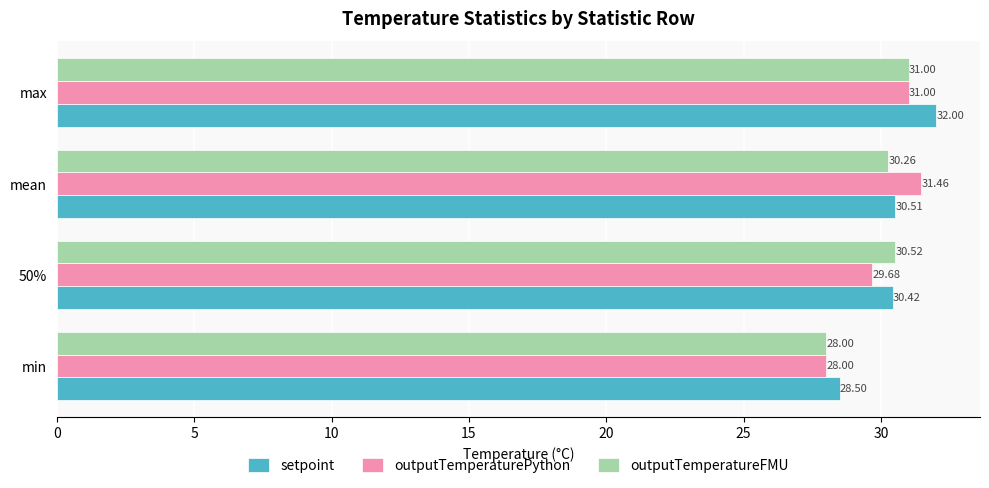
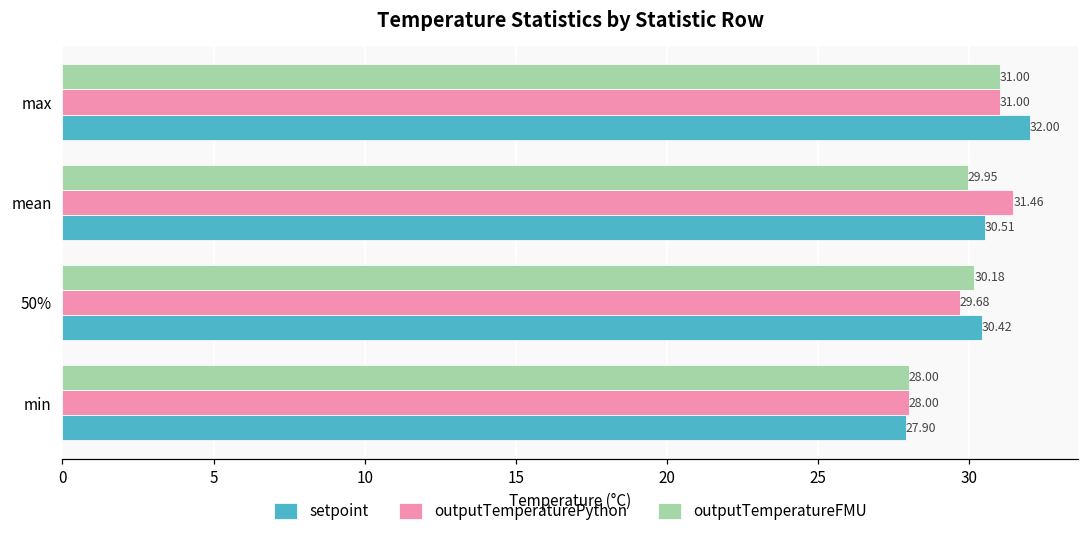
outputTemperatureFMU, mean: 30.26 -> 29.95
outputTemperatureFMU, 50%: 30.52 -> 30.18
setpoint, min: 28.50 -> 27.90
